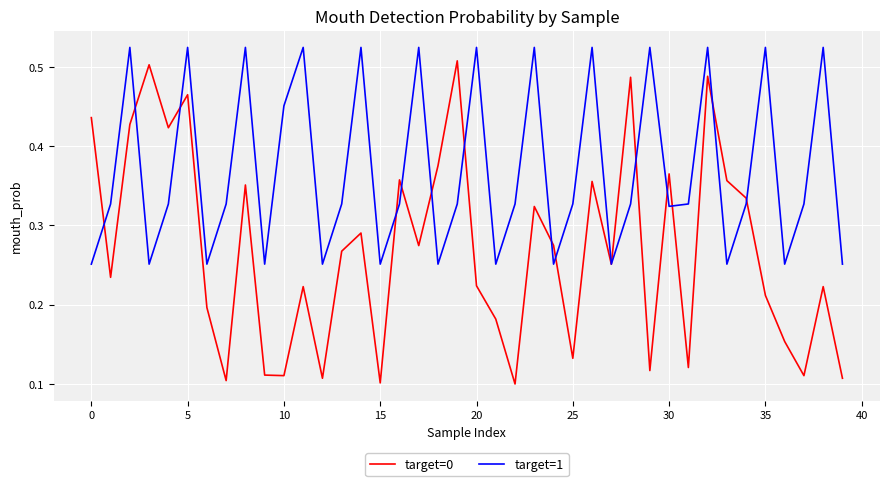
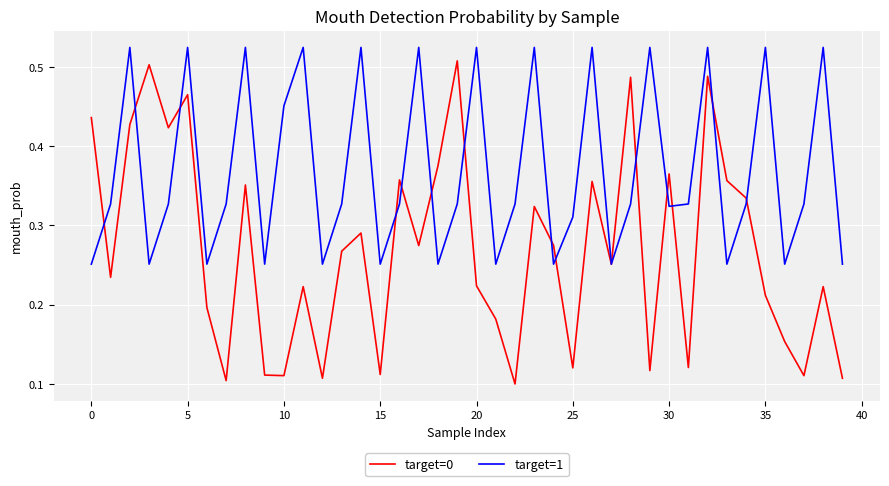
target=0, 15: 0.10 -> 0.11
target=0, 25: 0.13 -> 0.12
target=1, 25: 0.33 -> 0.31
